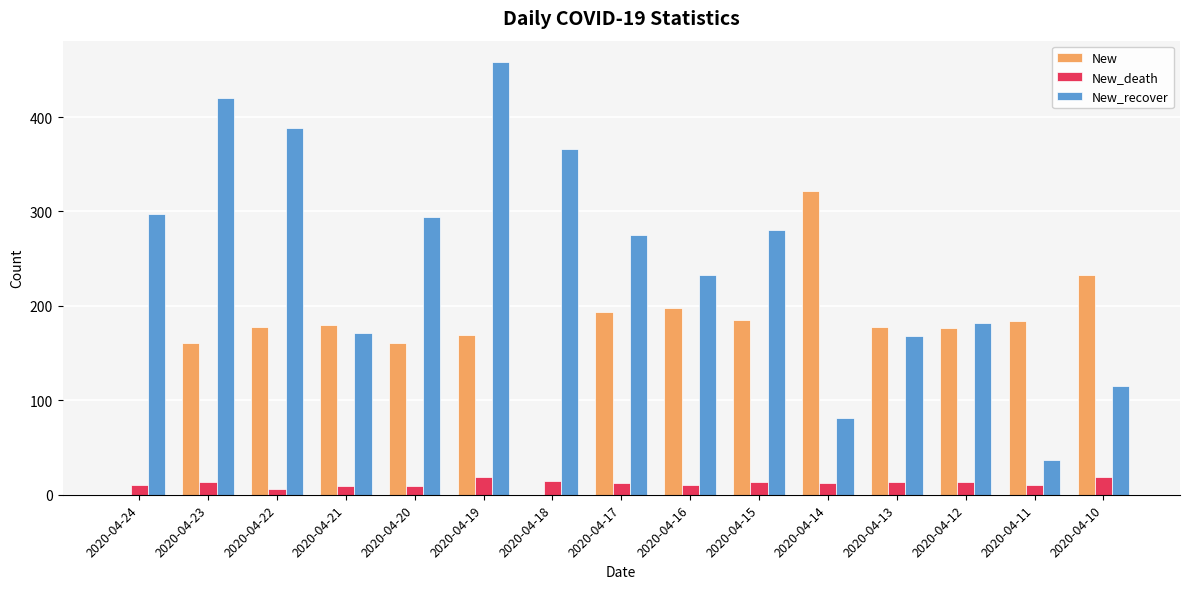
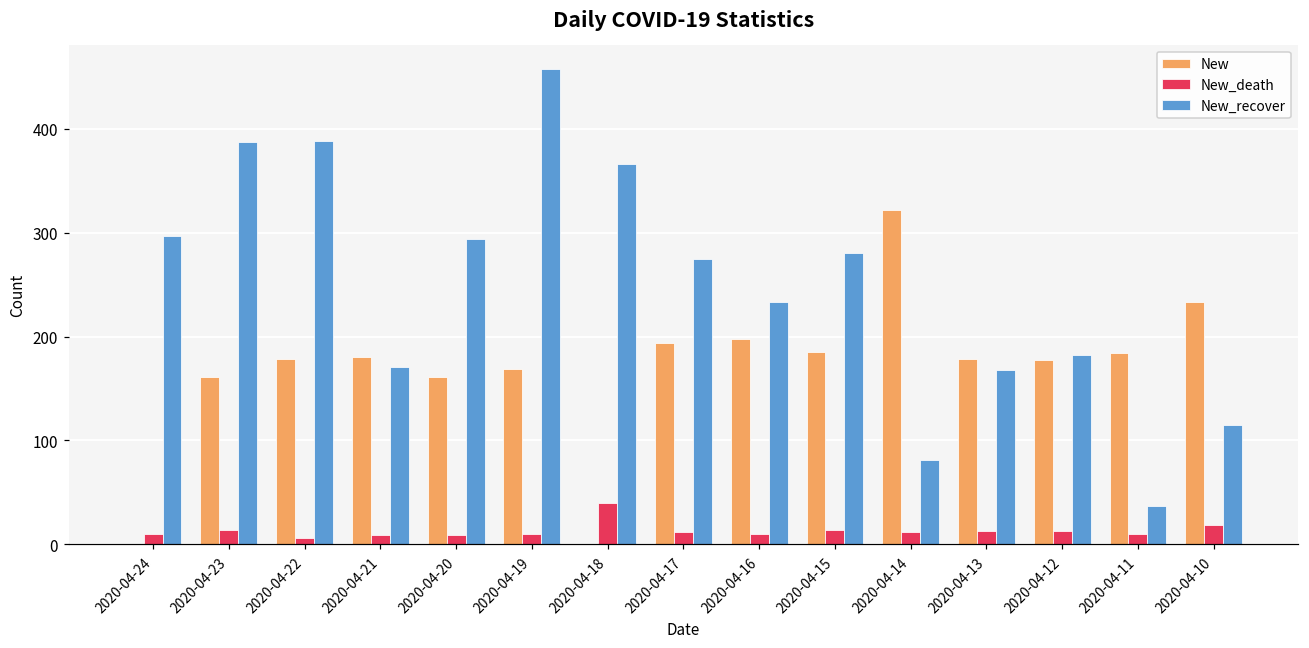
New_recover, 2020-04-23: 420 -> 390
New_death, 2020-04-19: 20 -> 10
New_death, 2020-04-18: 20 -> 40
